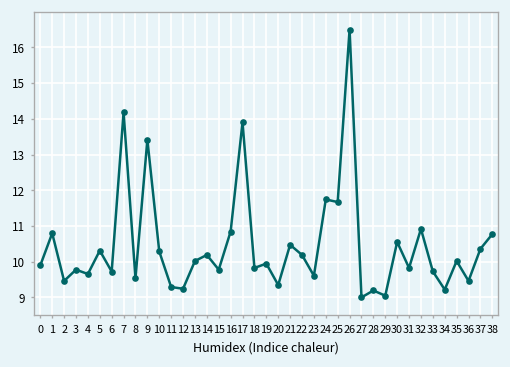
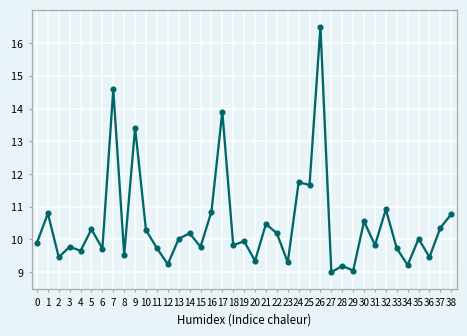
7: 14.2 -> 14.6
11: 9.3 -> 9.7
23: 9.6 -> 9.3
